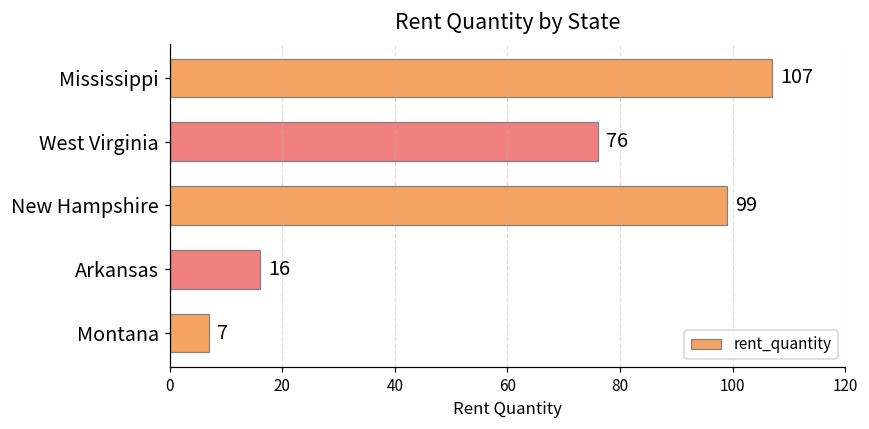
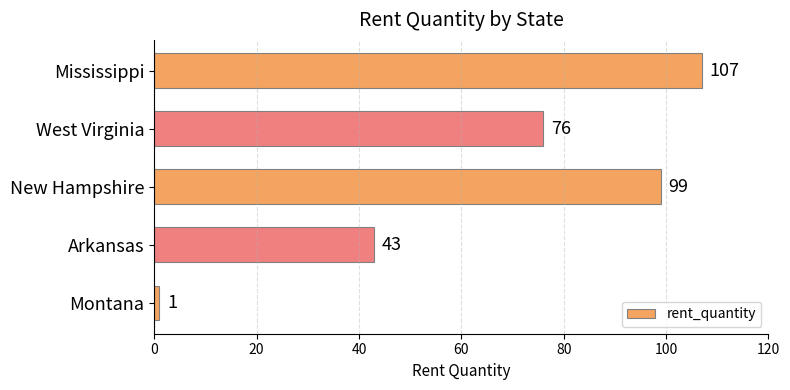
Arkansas: 16 -> 43
Montana: 7 -> 1
